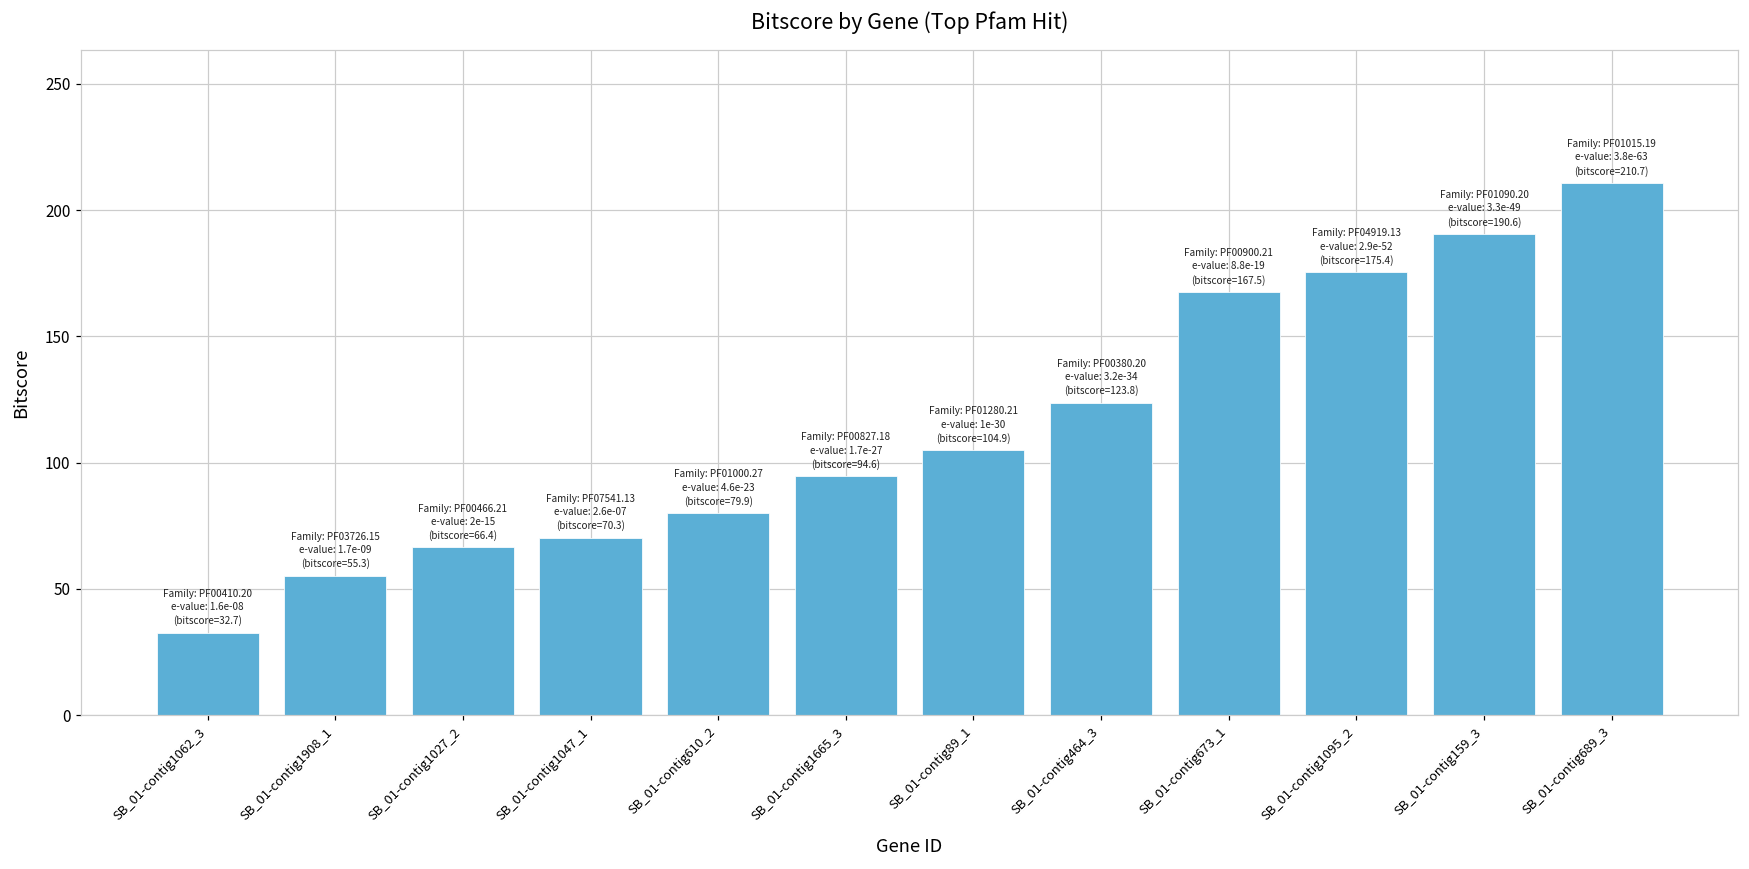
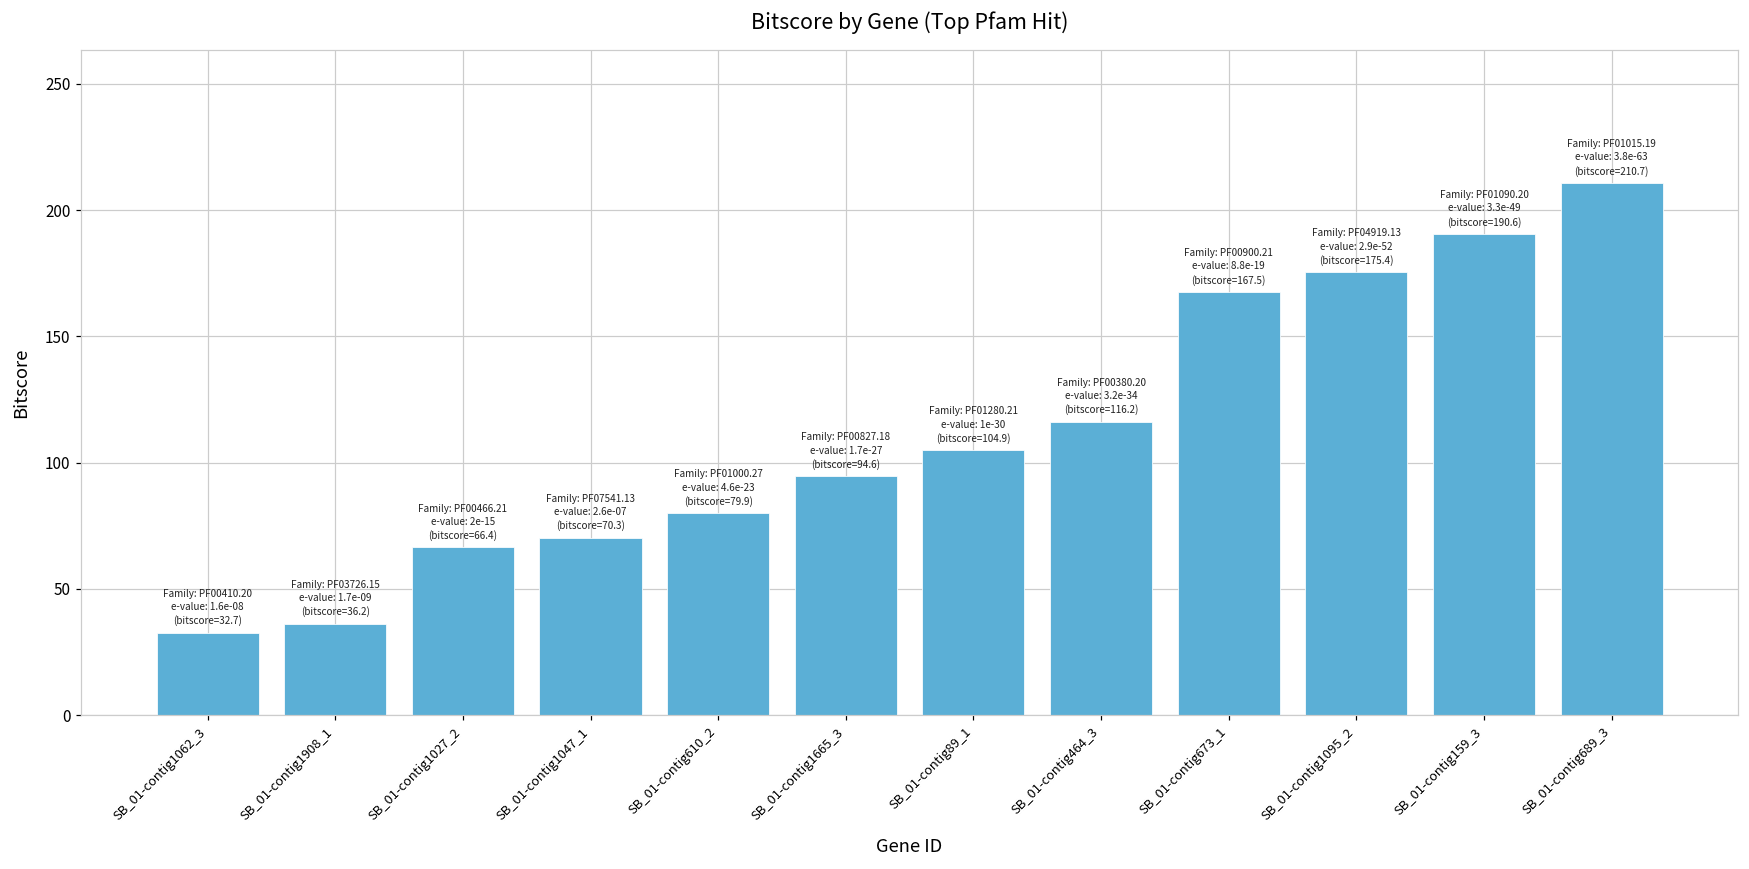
SB_01-contig1908_1: 55.3 -> 36.2
SB_01-contig464_3: 123.8 -> 116.2
